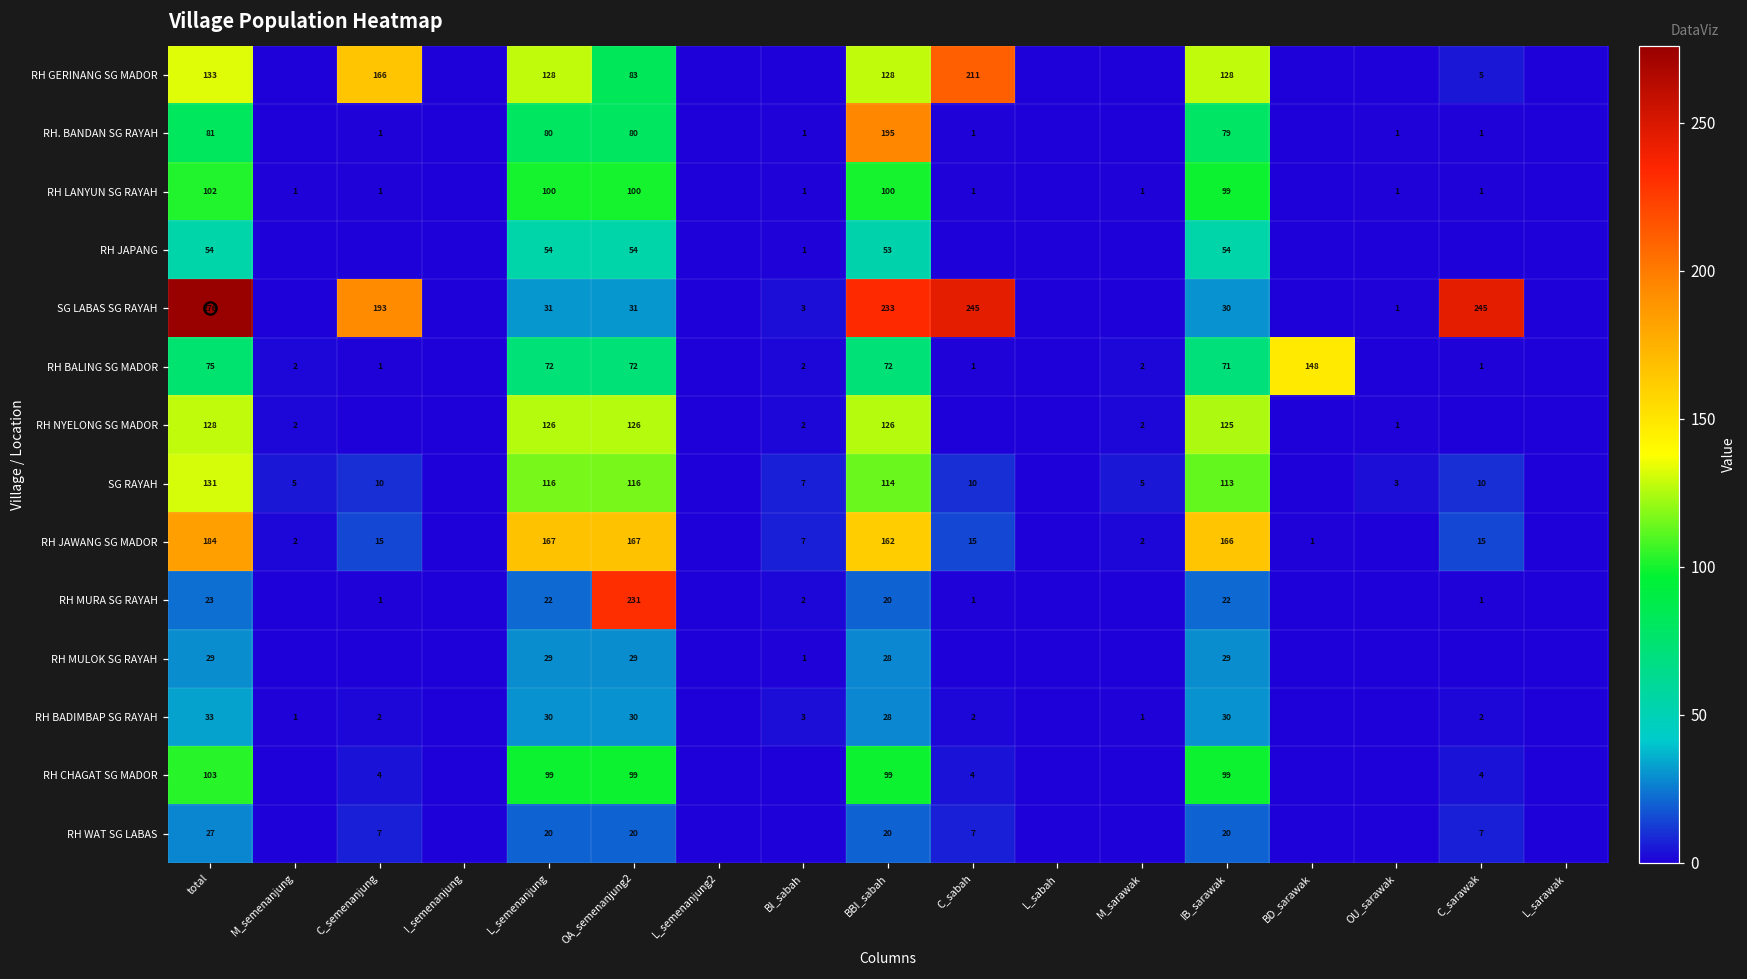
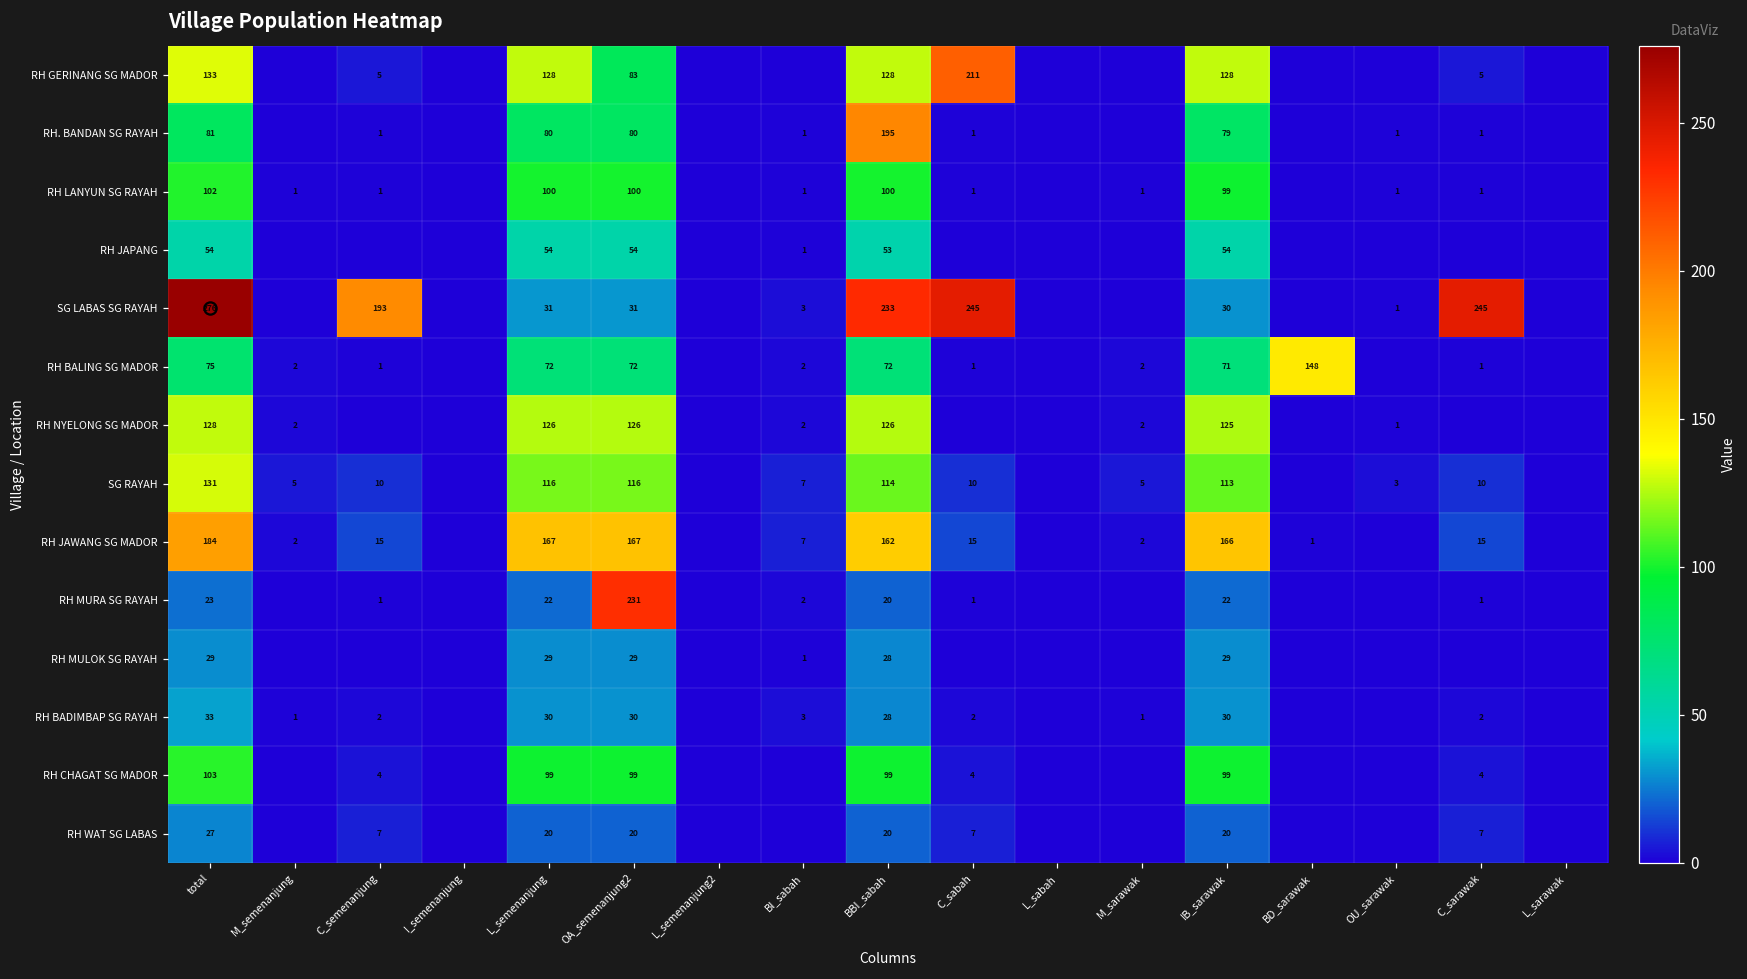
RH GERINANG SG MADOR, C_semenanjung: 166 -> 5
